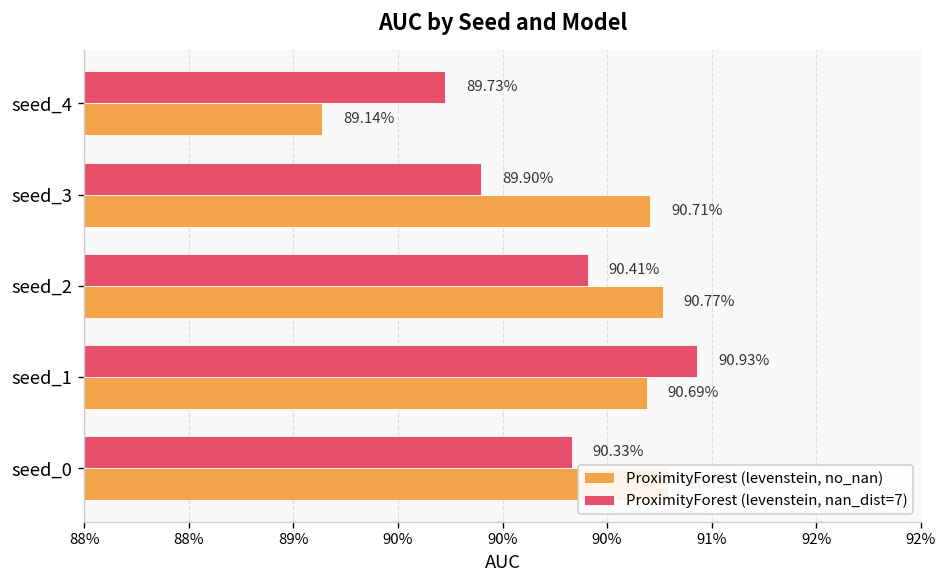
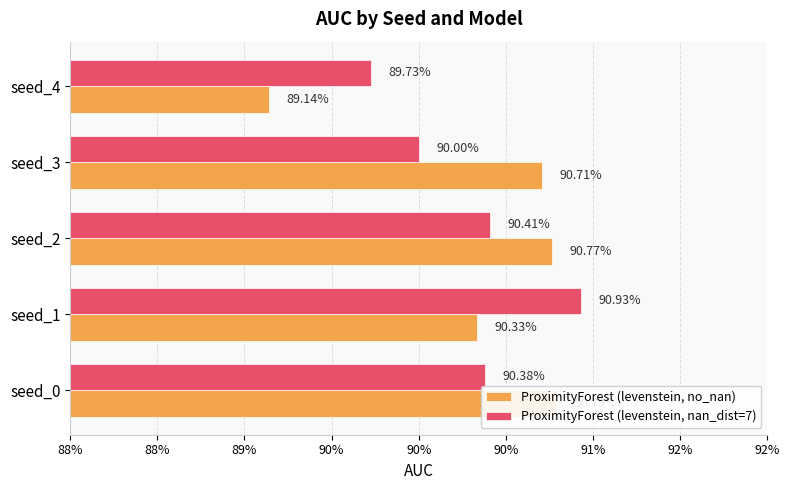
ProximityForest (levenstein, nan_dist=7), seed_3: 89.90% -> 90.00%
ProximityForest (levenstein, no_nan), seed_1: 90.69% -> 90.33%
ProximityForest (levenstein, nan_dist=7), seed_0: 90.33% -> 90.38%
